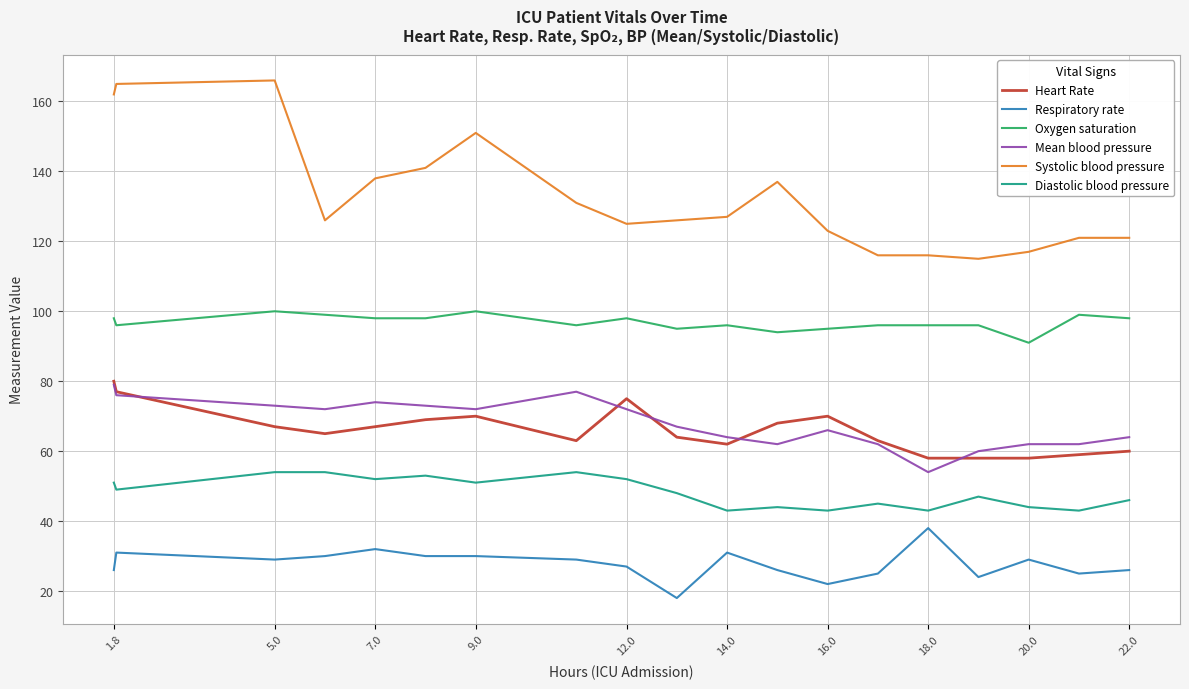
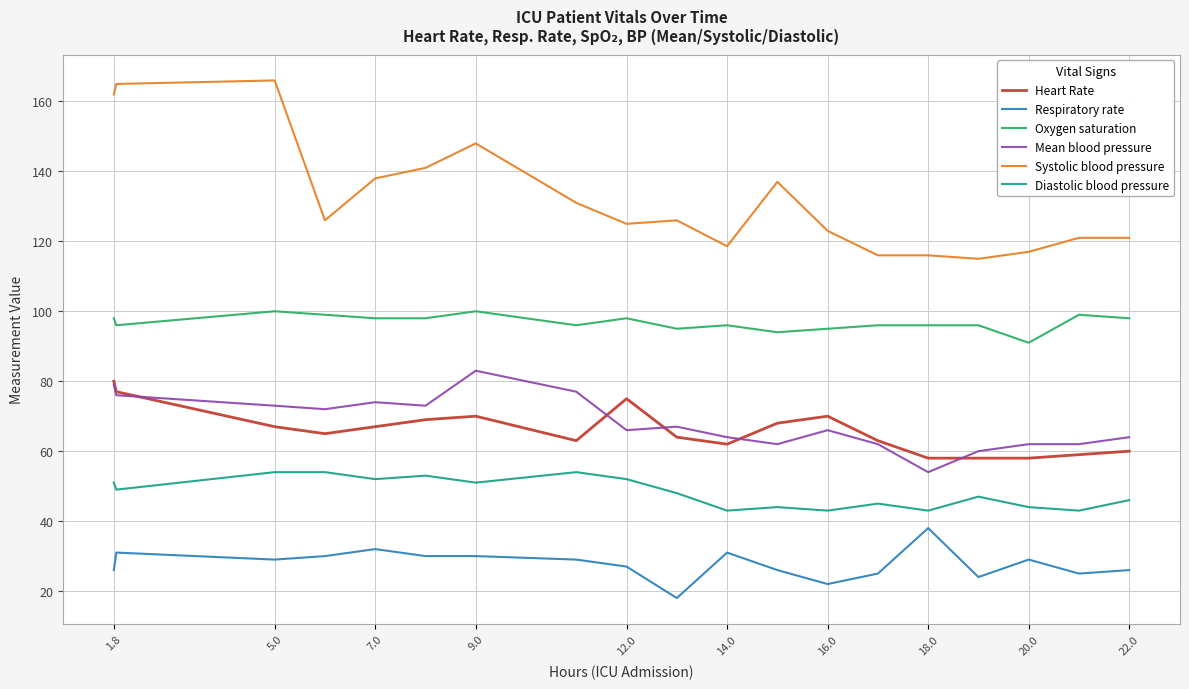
Mean blood pressure, 9.0: 72 -> 83
Systolic blood pressure, 9.0: 151 -> 148
Mean blood pressure, 12.0: 72 -> 66
Systolic blood pressure, 14.0: 127 -> 119
